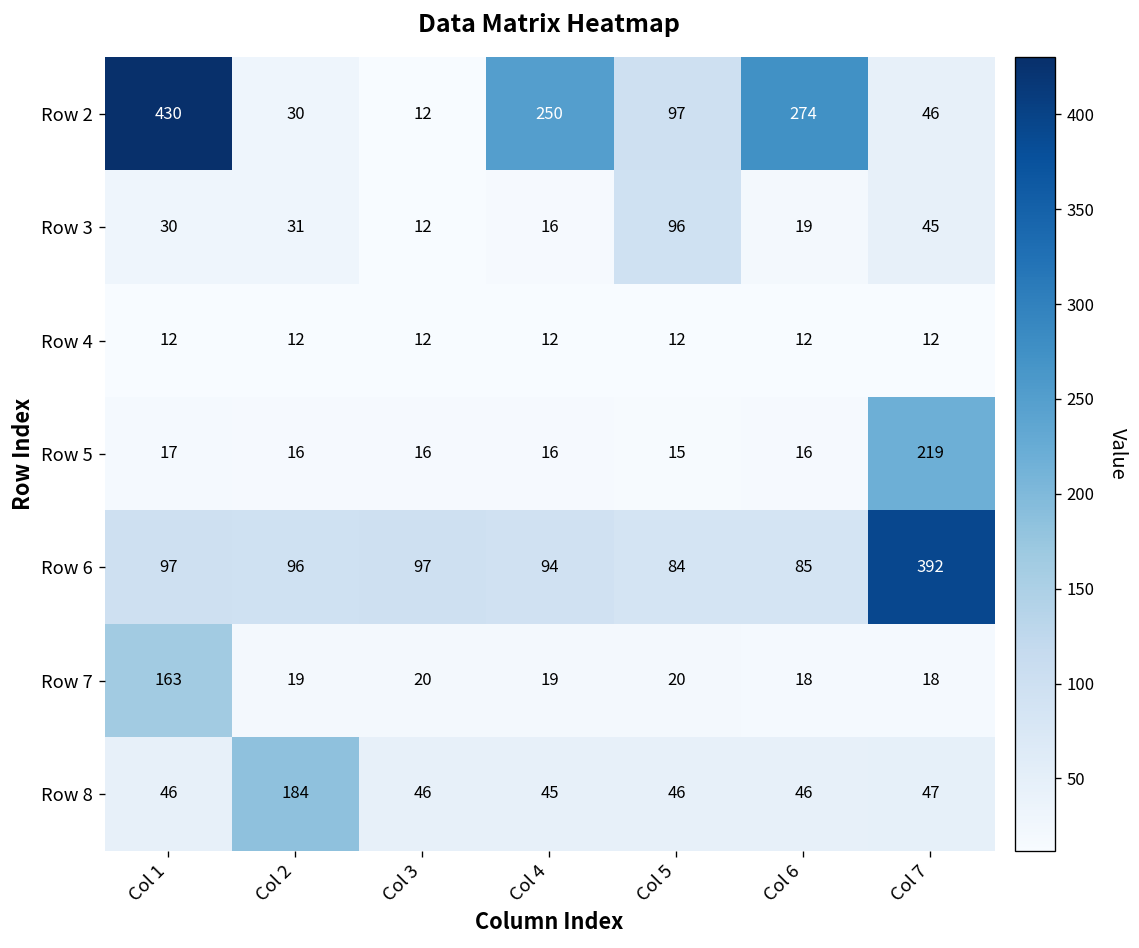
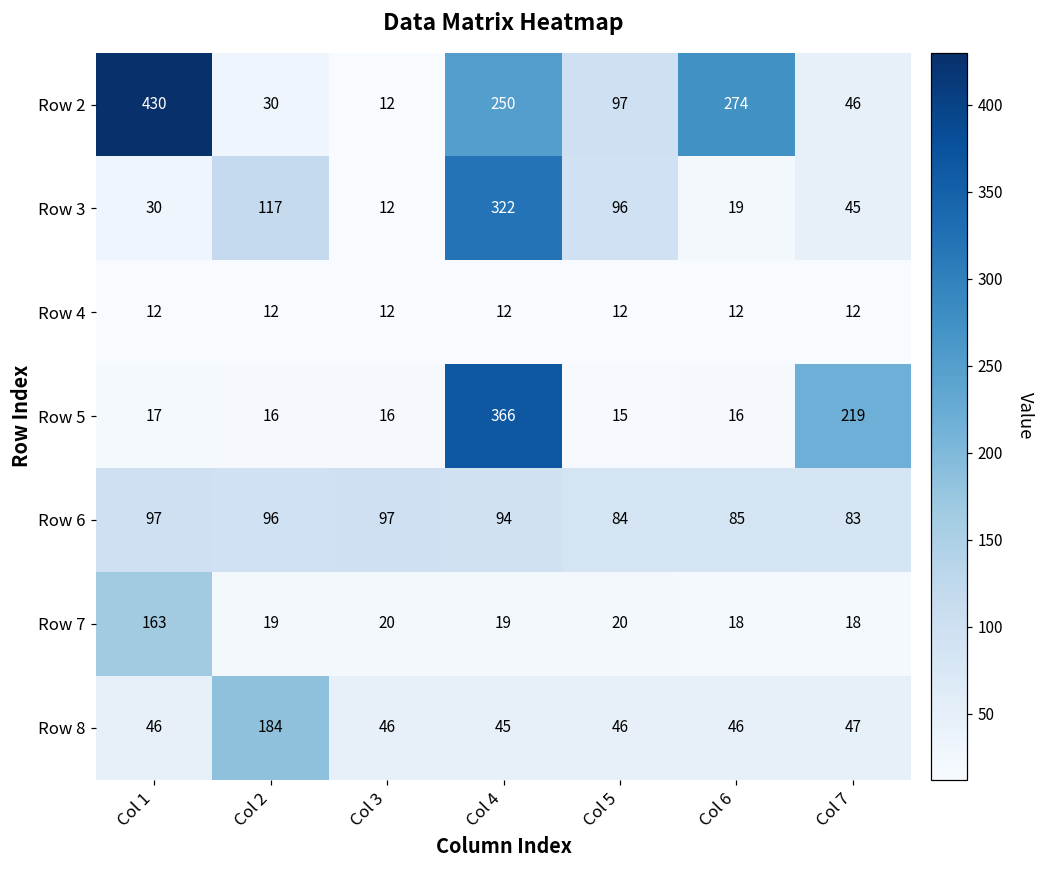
Row 3, Col 2: 31 -> 117
Row 3, Col 4: 16 -> 322
Row 5, Col 4: 16 -> 366
Row 6, Col 7: 392 -> 83
